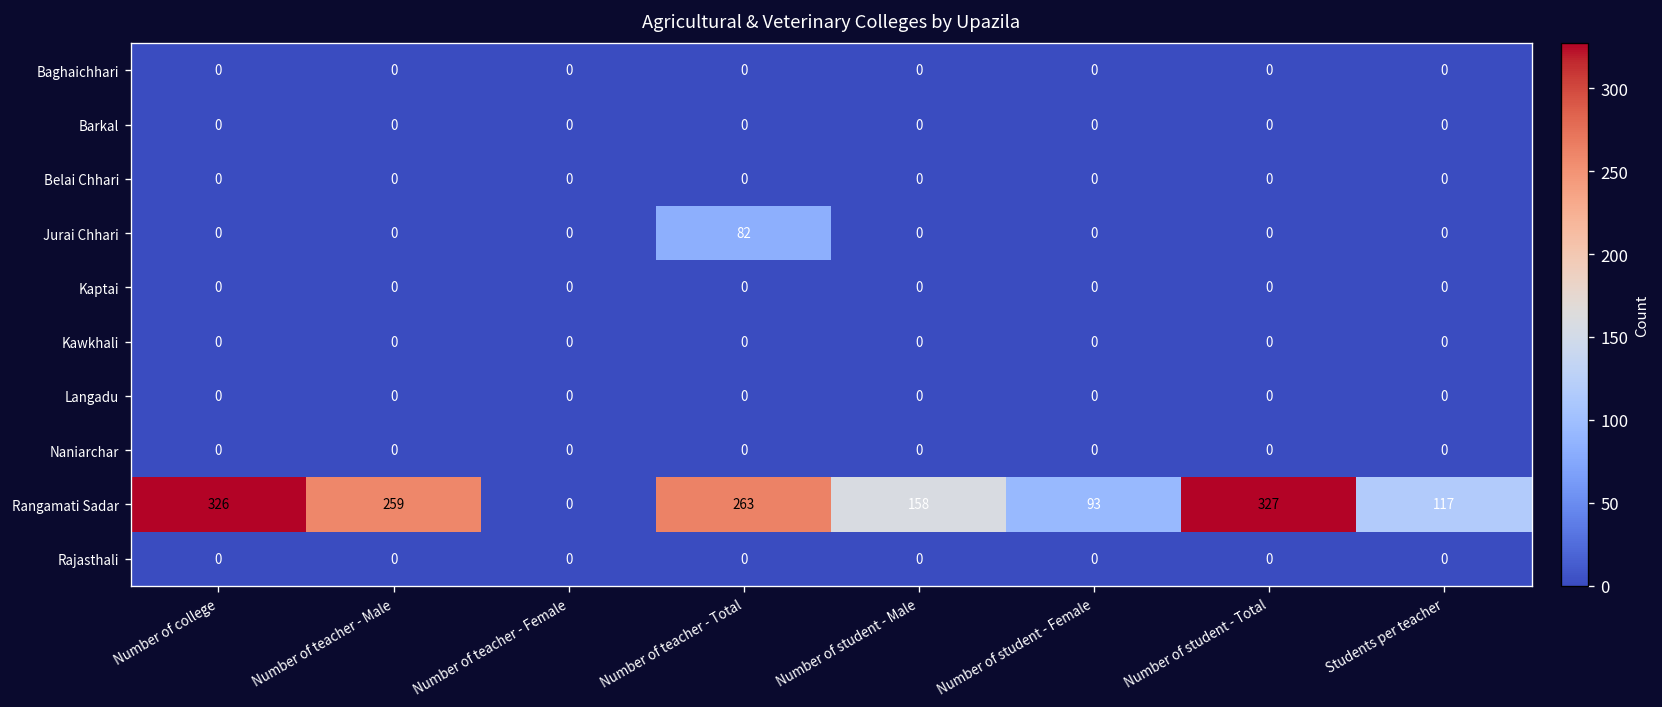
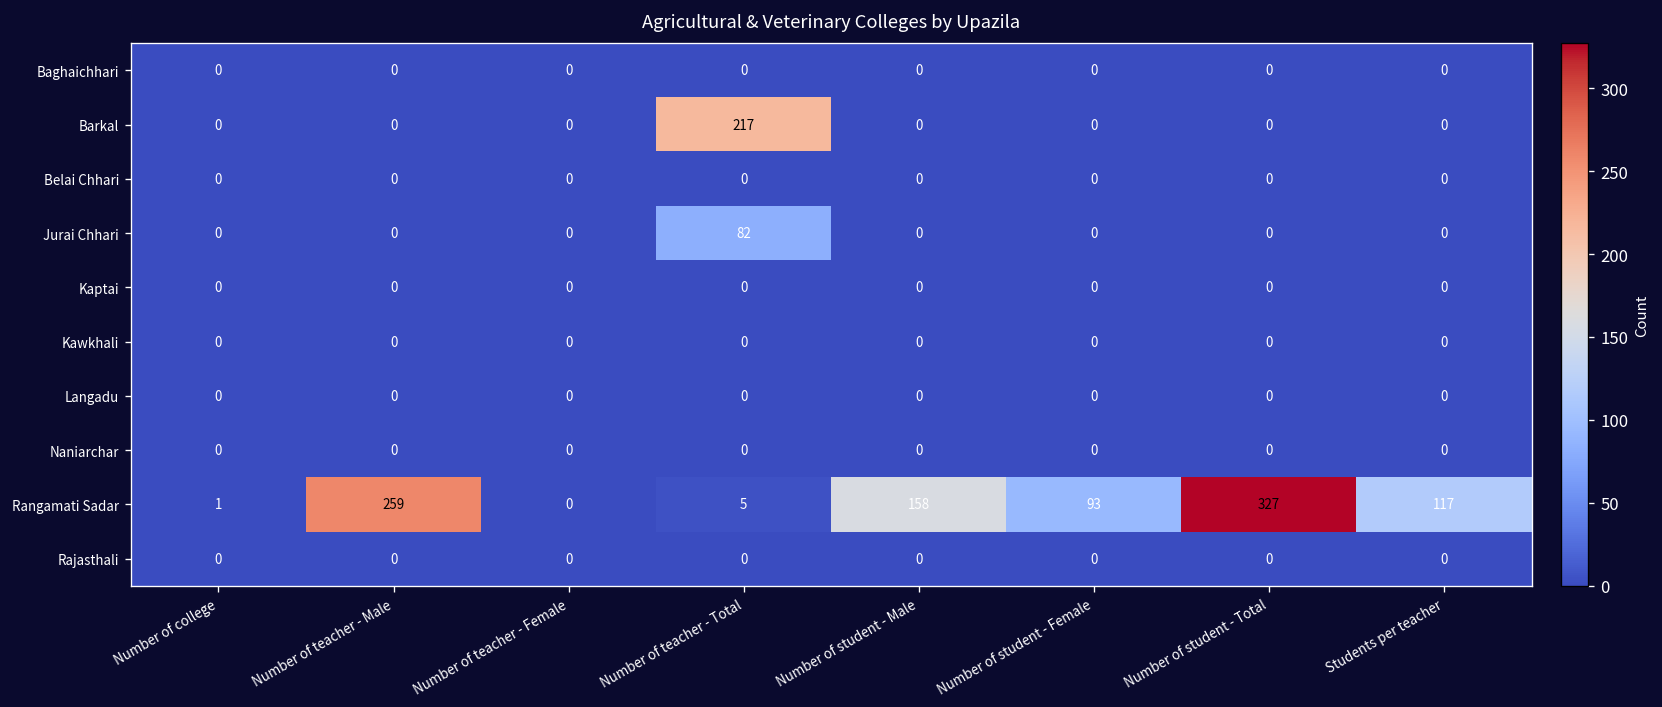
Barkal, Number of teacher - Total: 0 -> 217
Rangamati Sadar, Number of college: 326 -> 1
Rangamati Sadar, Number of teacher - Total: 263 -> 5
